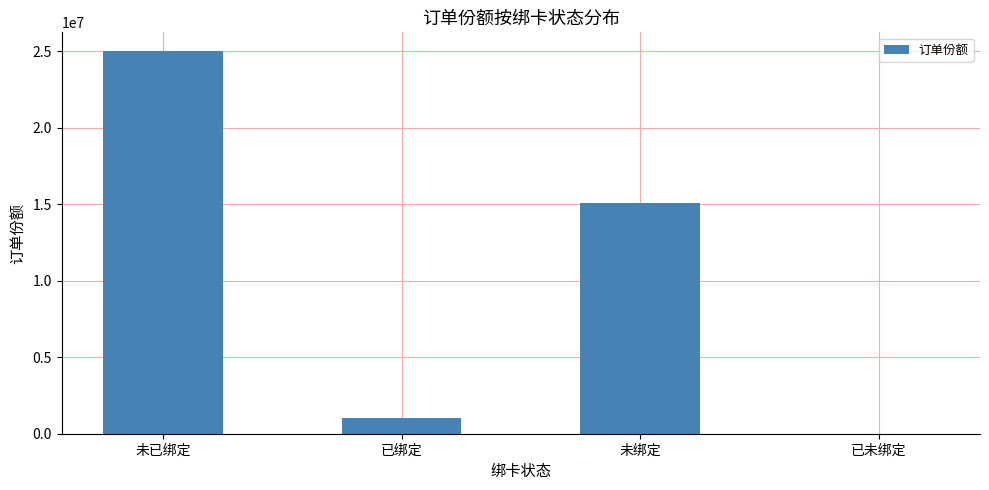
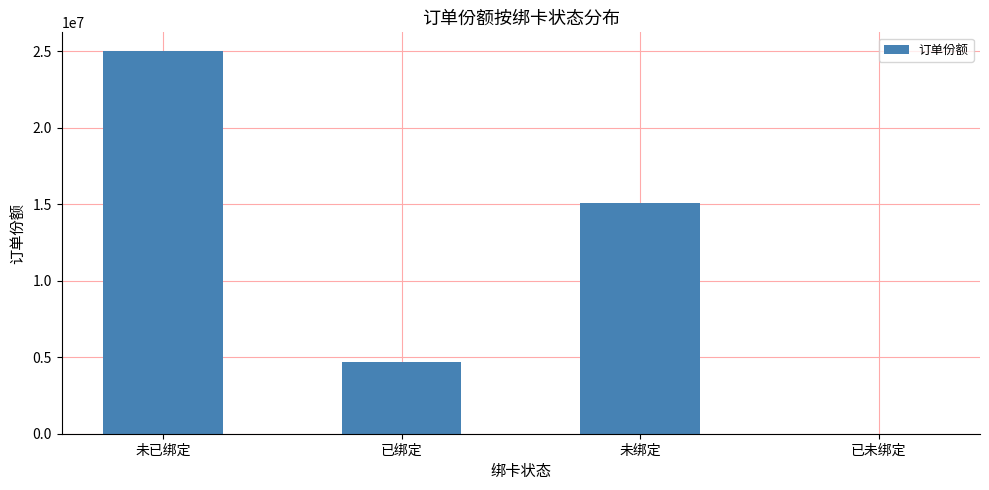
已绑定: 1000000 -> 4700000
